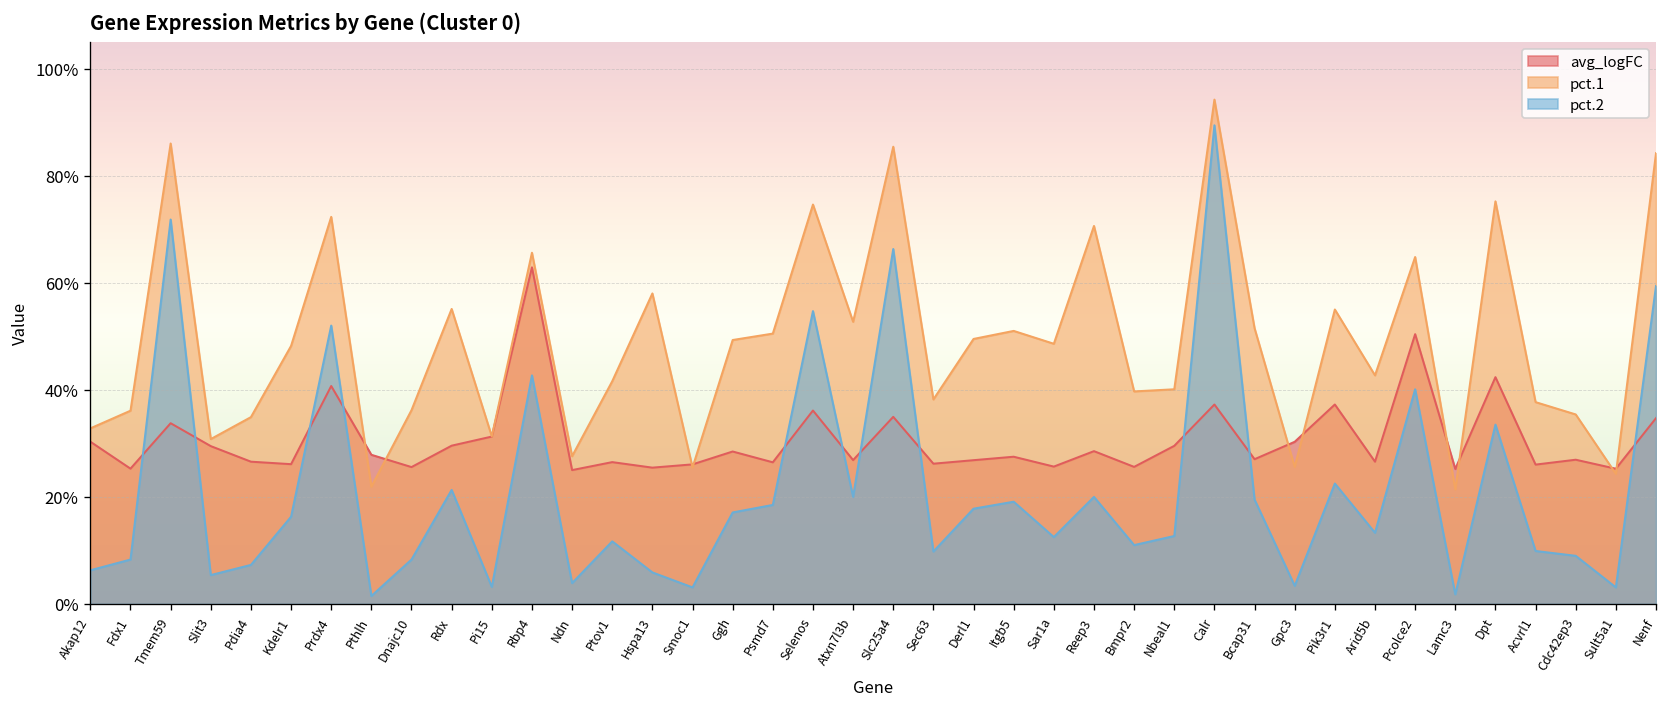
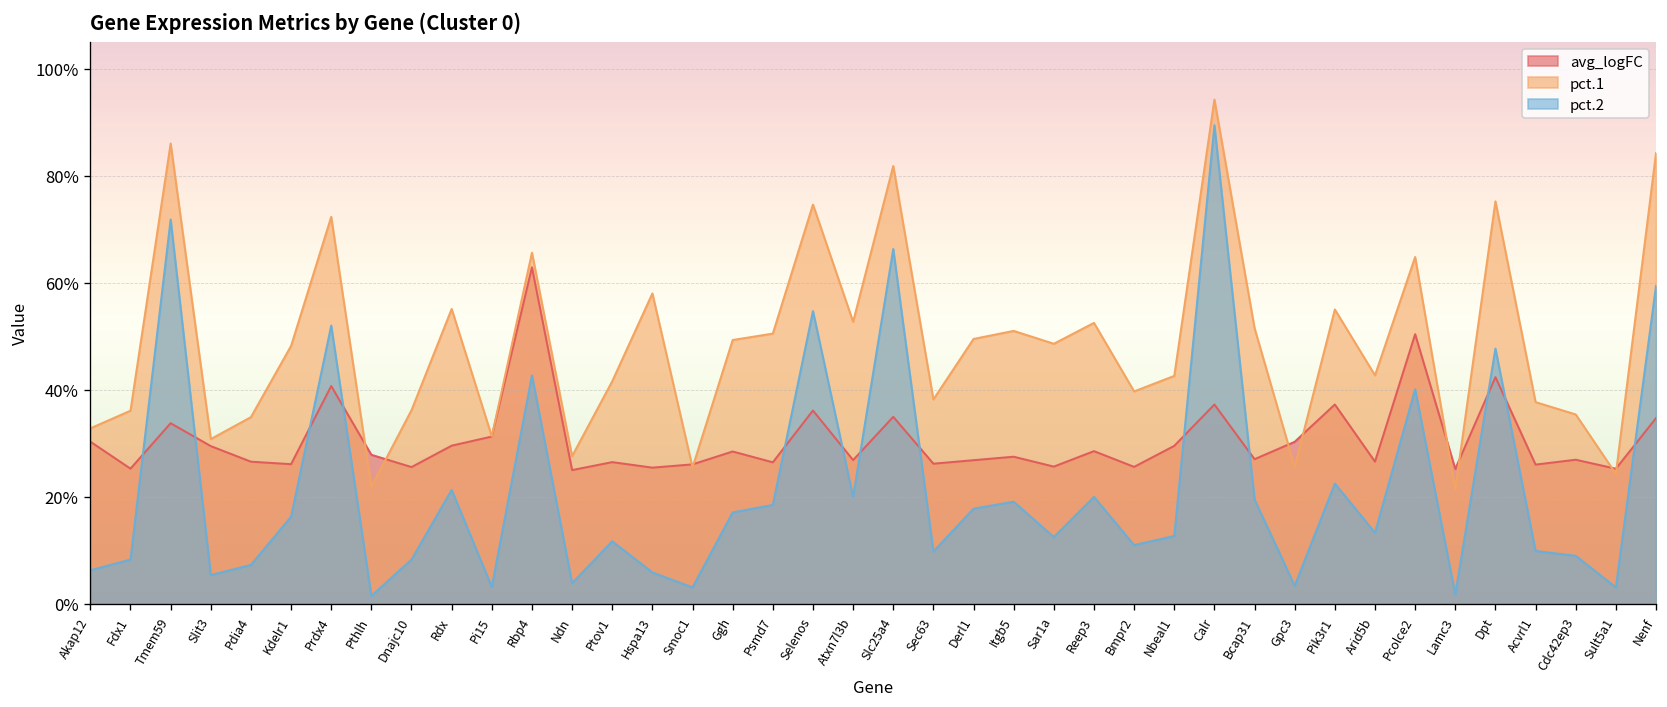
pct.1, Slc25a4: 85% -> 82%
pct.1, Reep3: 71% -> 53%
pct.1, Nbeal1: 40% -> 43%
pct.2, Dpt: 34% -> 48%
